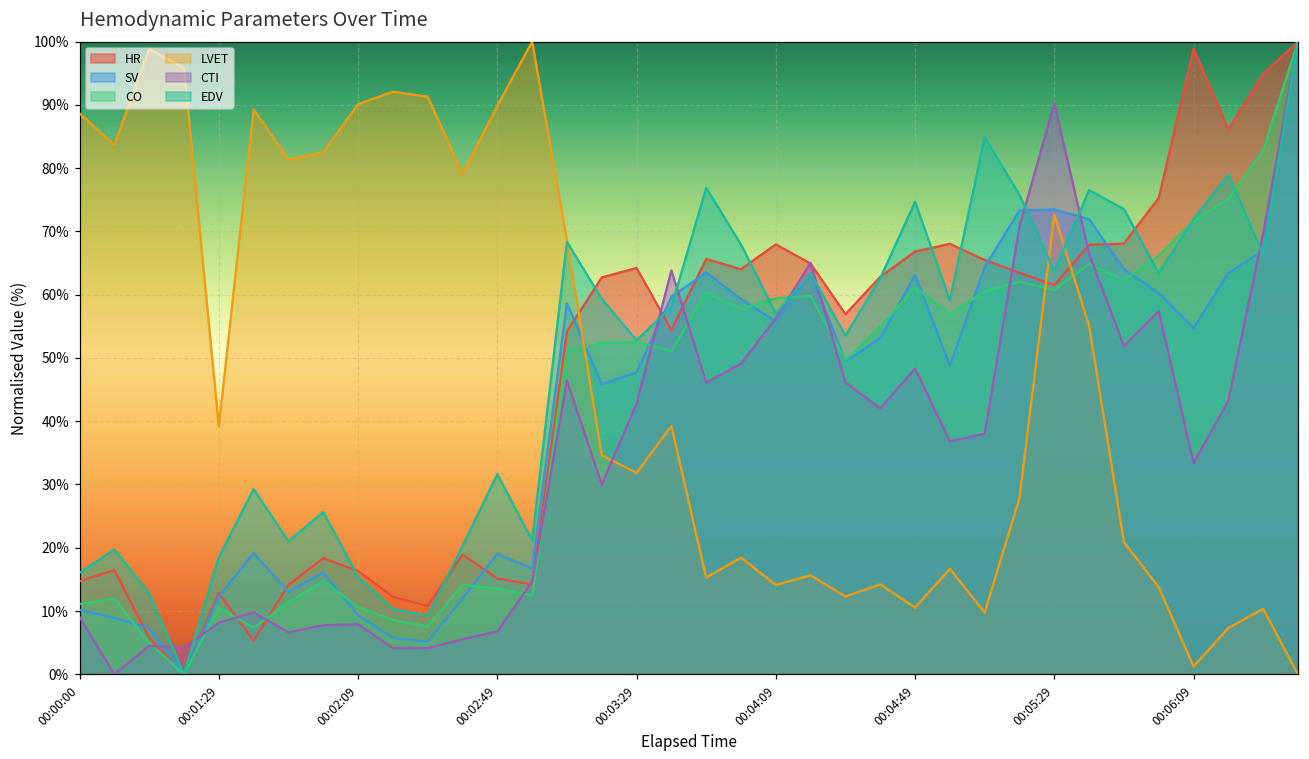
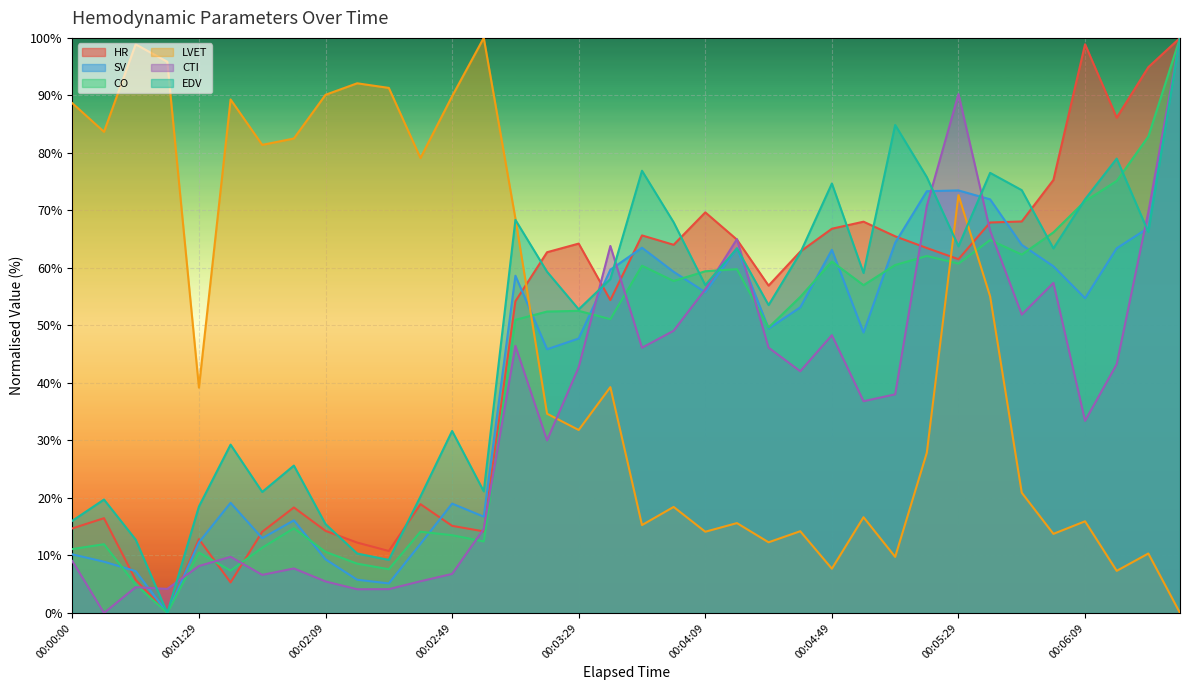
HR, 00:02:09: 16% -> 14%
CTI, 00:02:09: 8% -> 5%
HR, 00:04:09: 68% -> 70%
LVET, 00:04:49: 11% -> 8%
LVET, 00:06:09: 1% -> 16%
